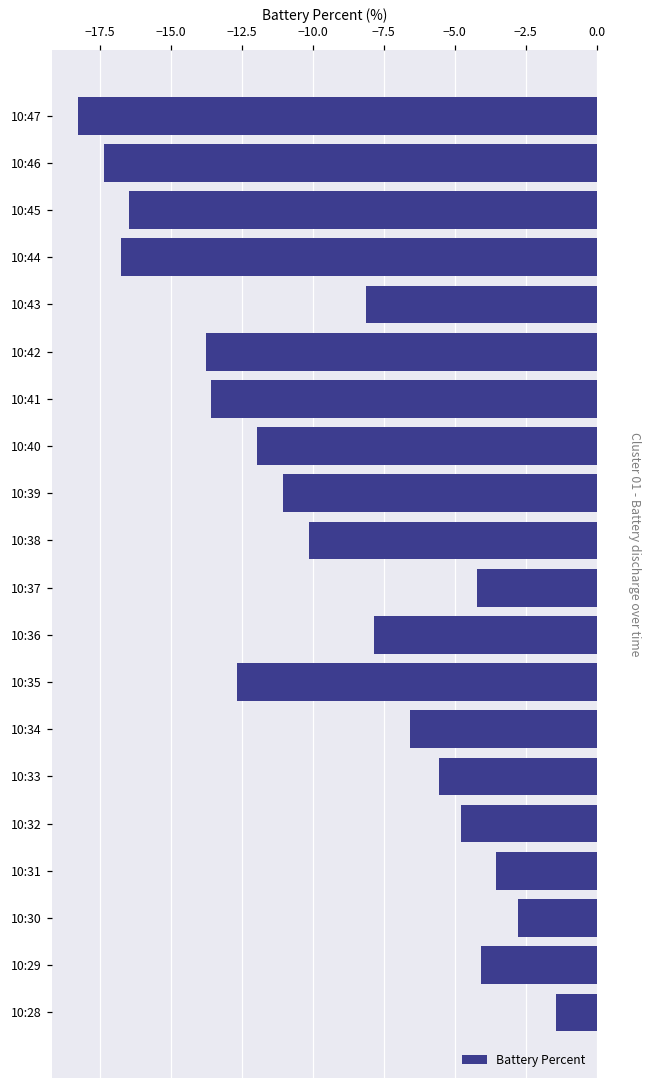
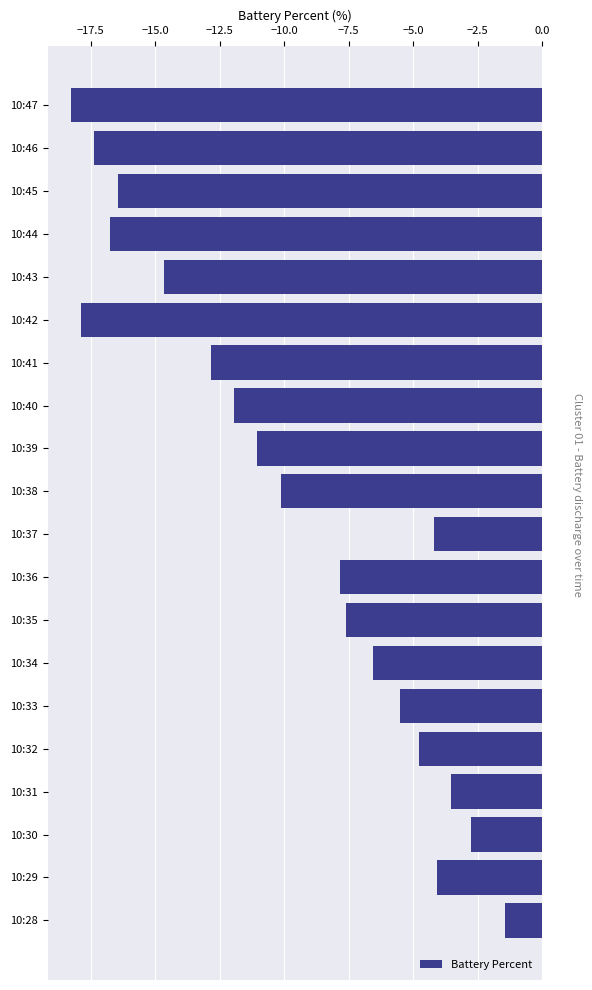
10:43: -8.1 -> -14.7
10:42: -13.7 -> -17.9
10:41: -13.6 -> -12.8
10:35: -12.7 -> -7.6
